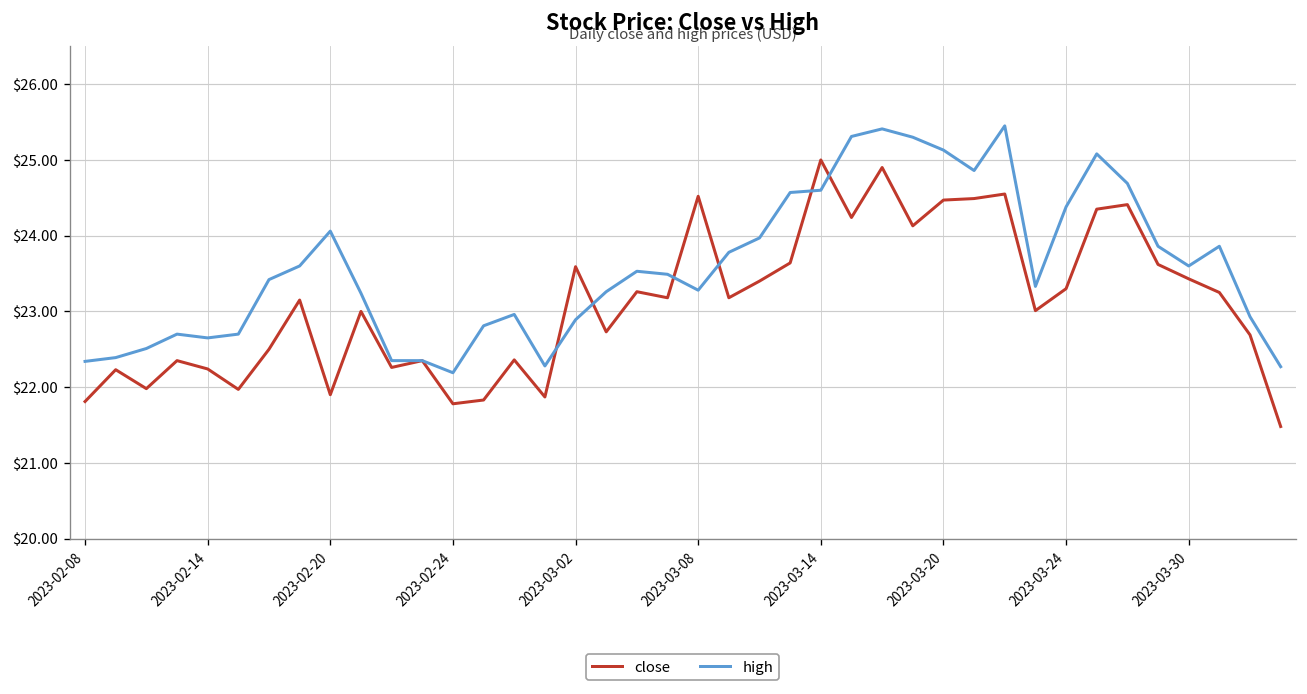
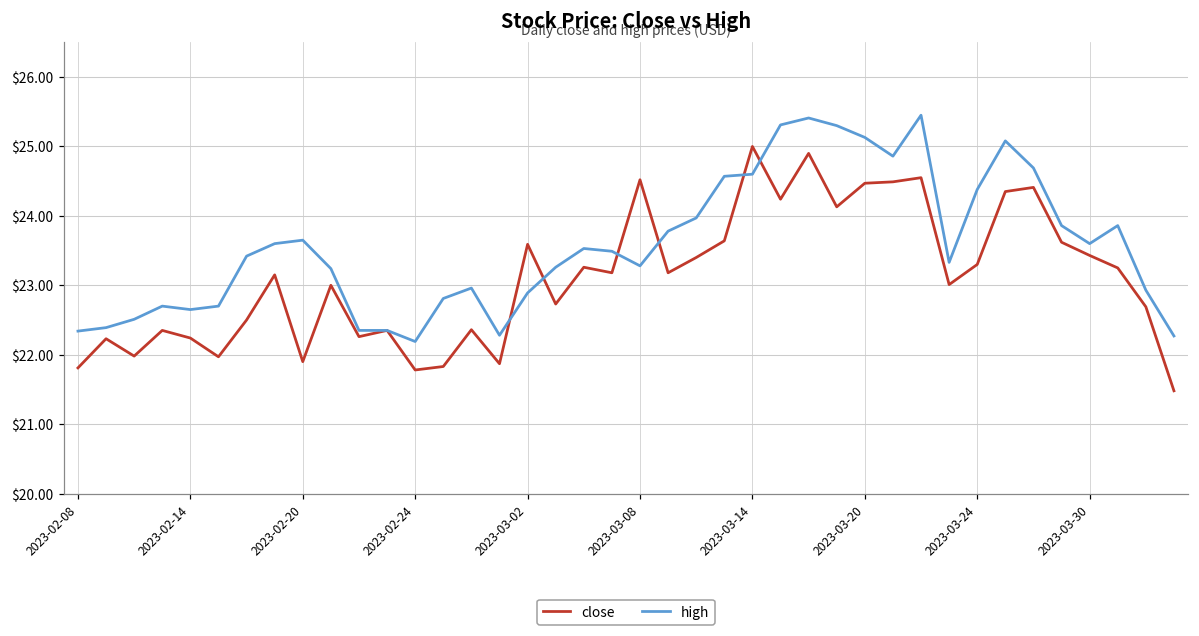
high, 2023-02-20: $24.1 -> $23.7
